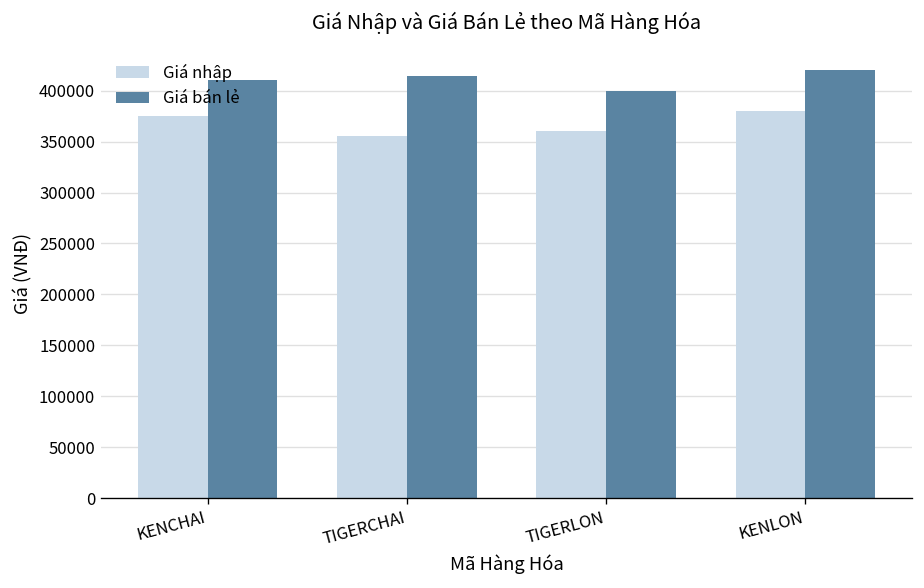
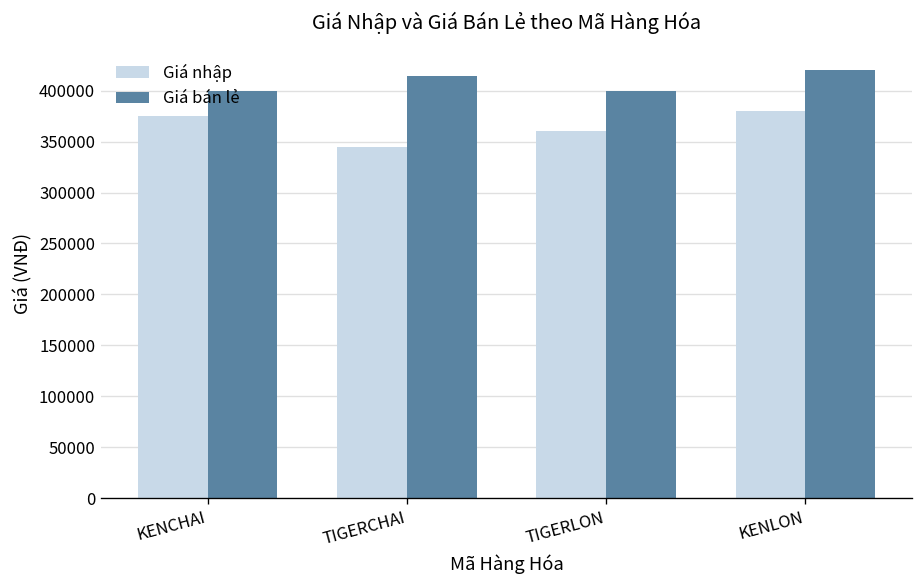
Giá bán lẻ, KENCHAI: 410000 -> 400000
Giá nhập, TIGERCHAI: 360000 -> 340000
